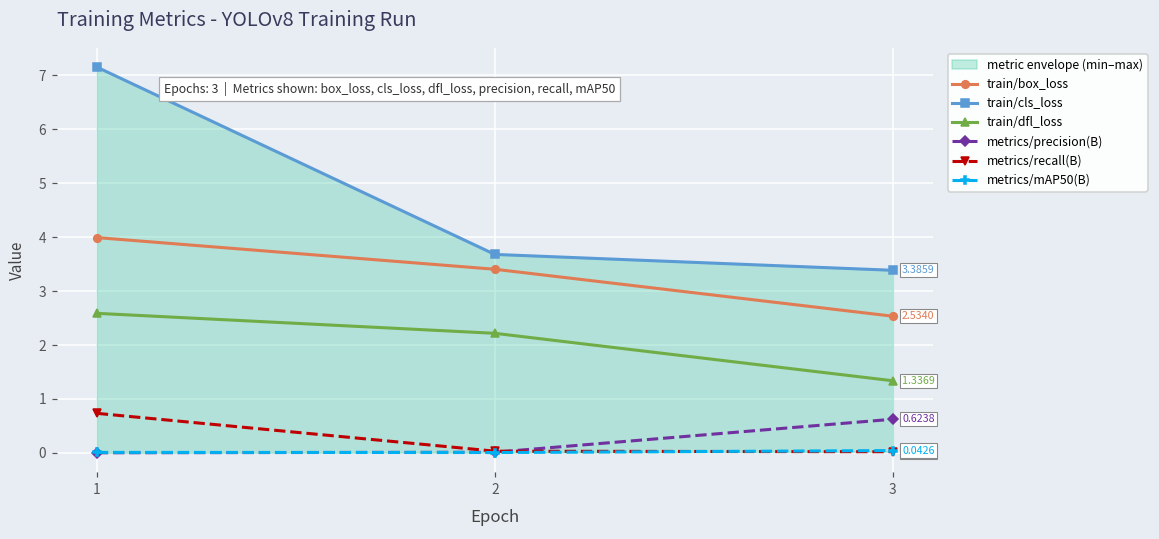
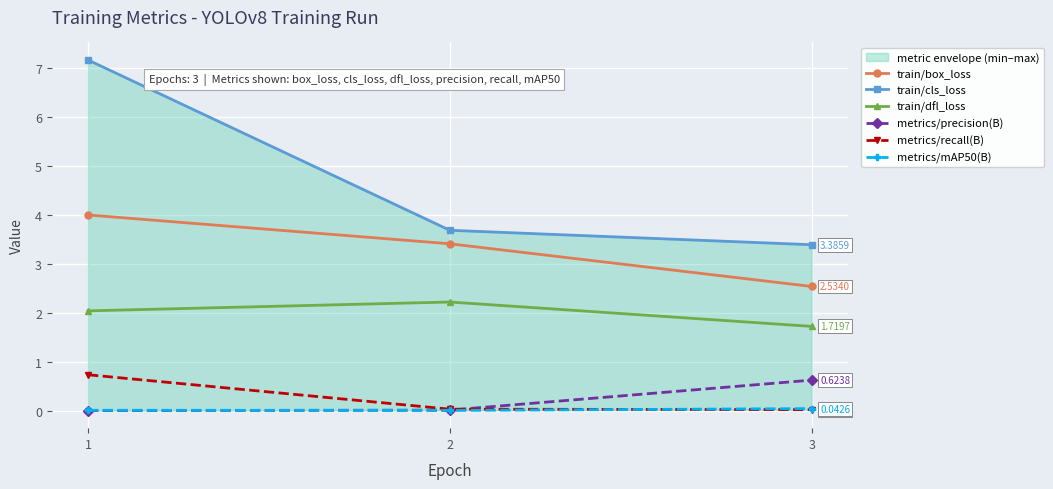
train/dfl_loss, 1: 2.6 -> 2.0
train/dfl_loss, 3: 1.3369 -> 1.7197
